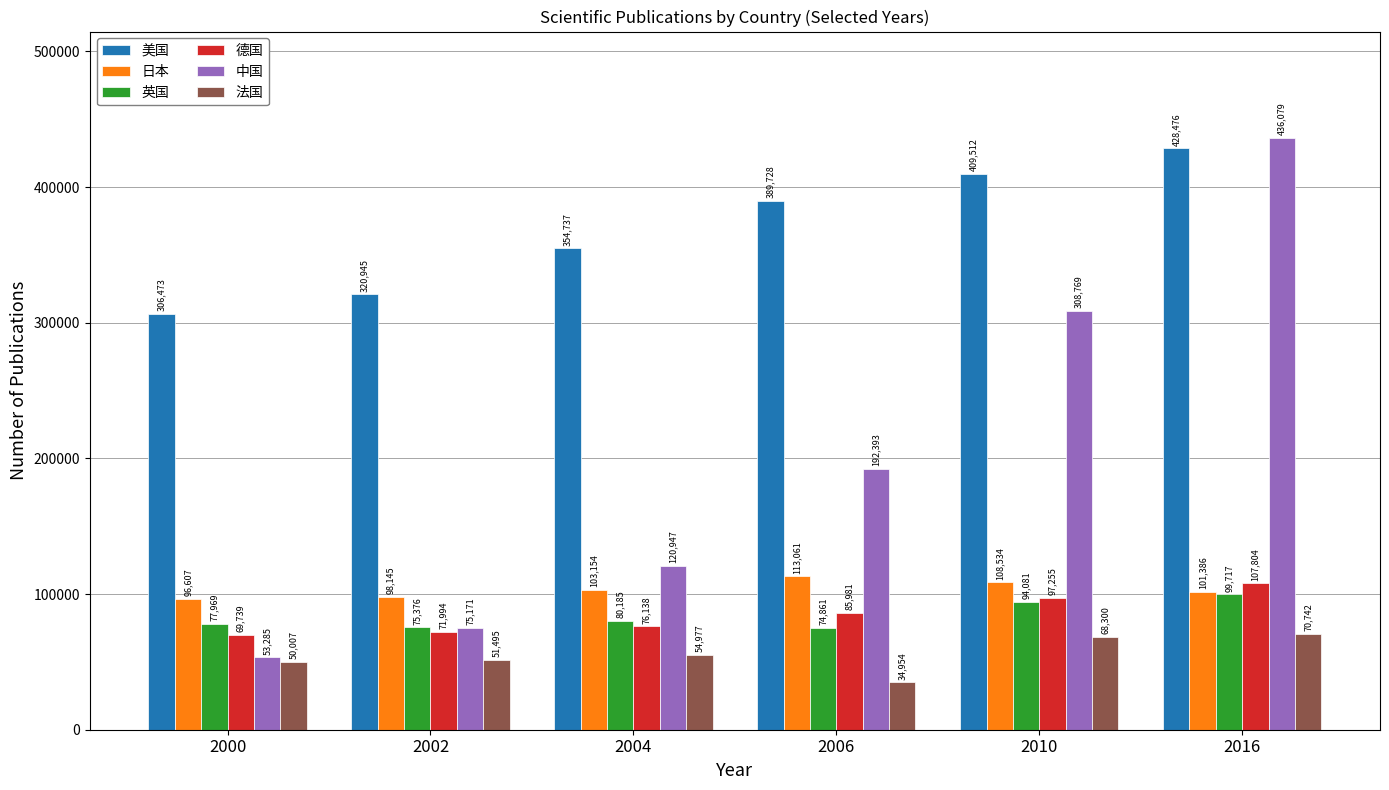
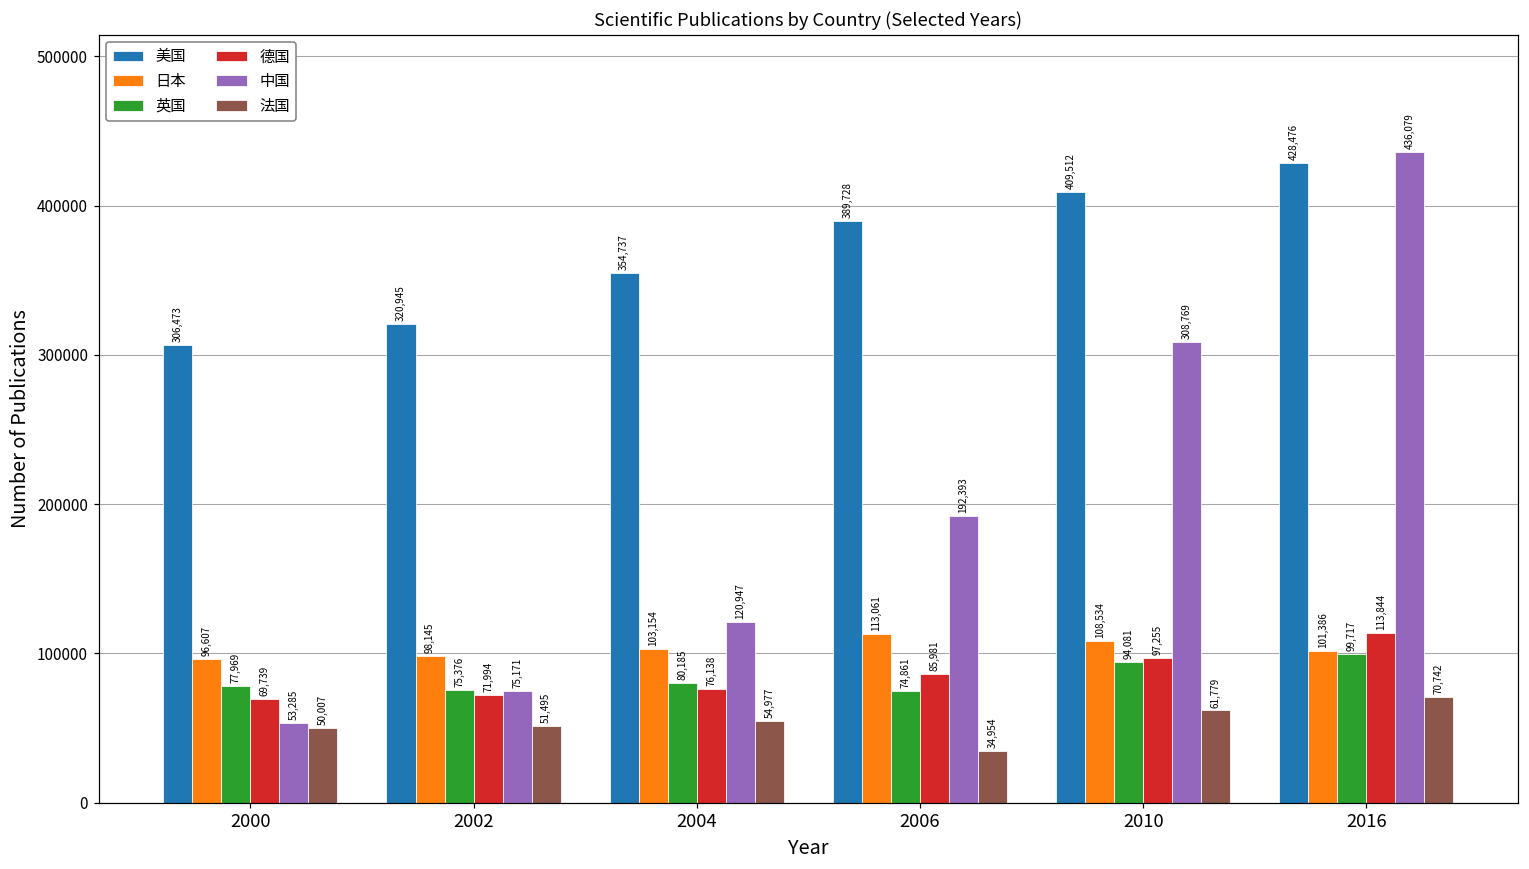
法国, 2010: 68,300 -> 61,779
德国, 2016: 107,804 -> 113,844
